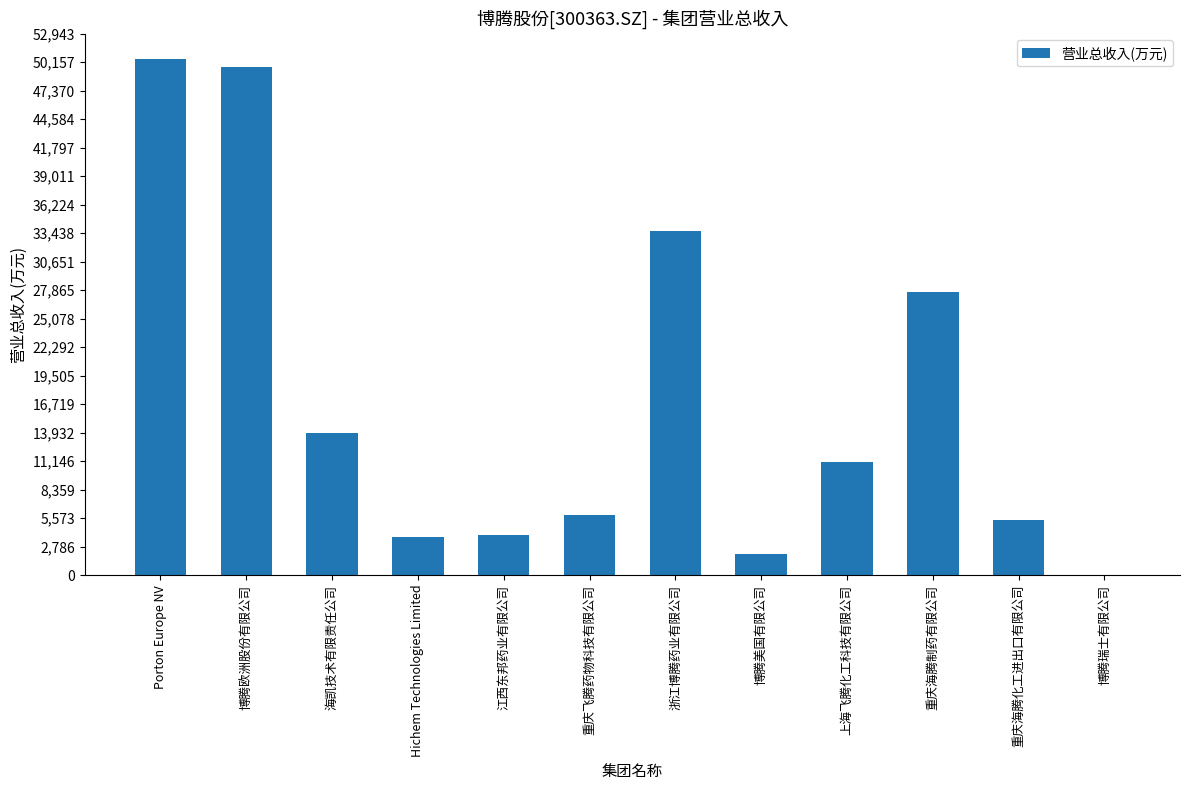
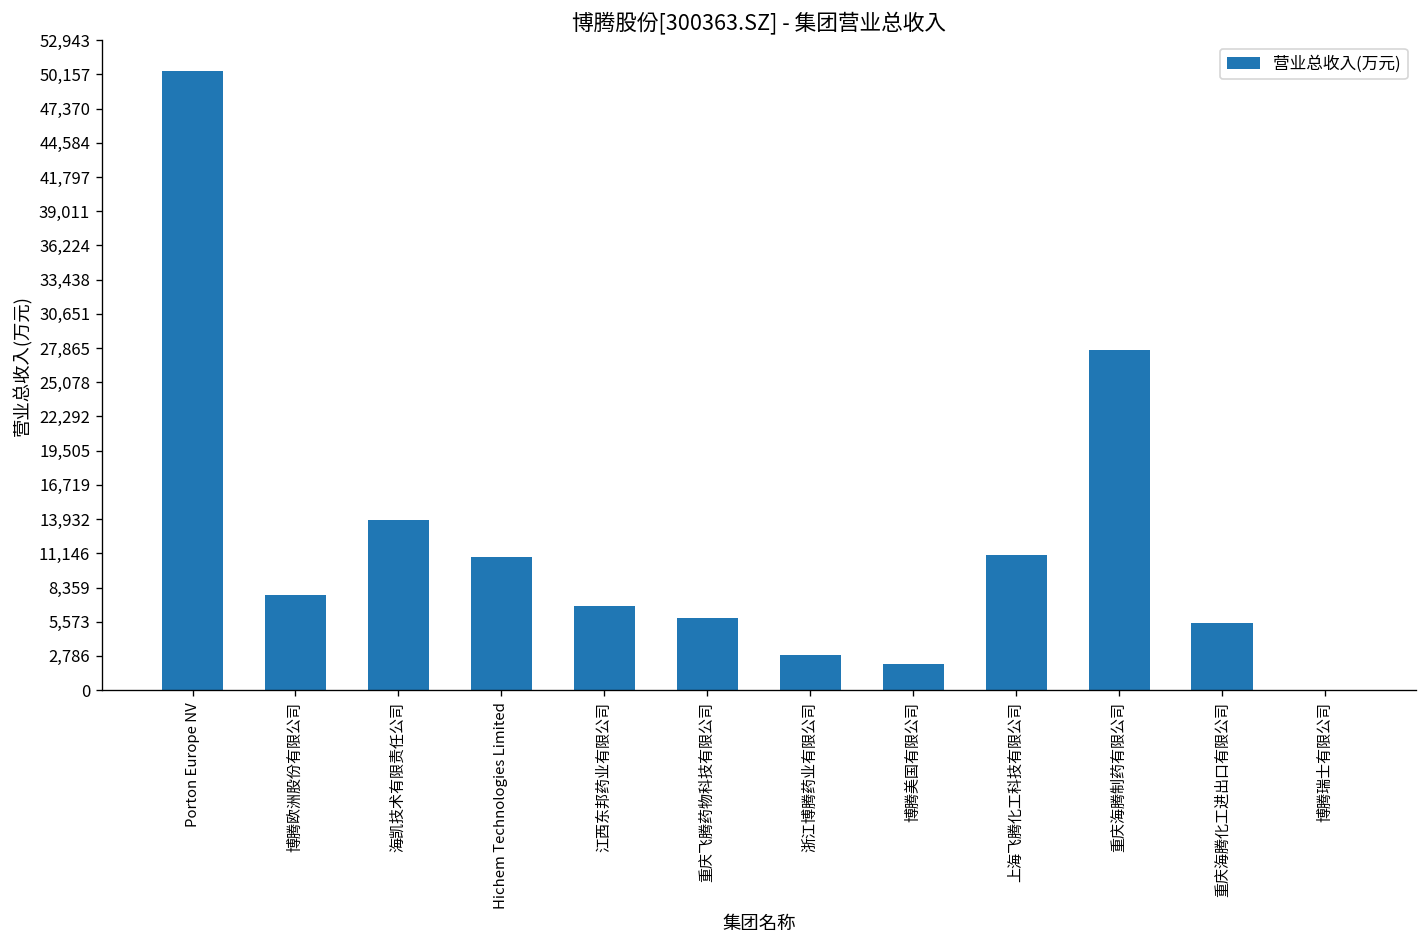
博腾欧洲股份有限公司: 49,700 -> 7,800
Hichem Technologies Limited: 3,700 -> 10,800
江西东邦药业有限公司: 3,900 -> 6,900
浙江博腾药业有限公司: 33,600 -> 2,800
